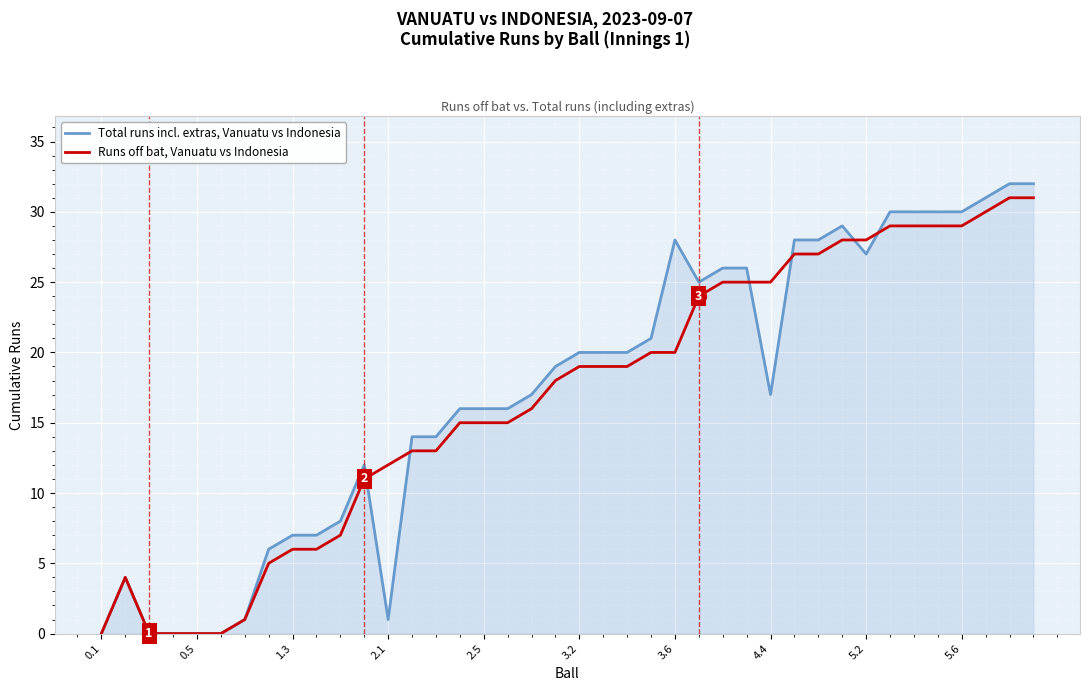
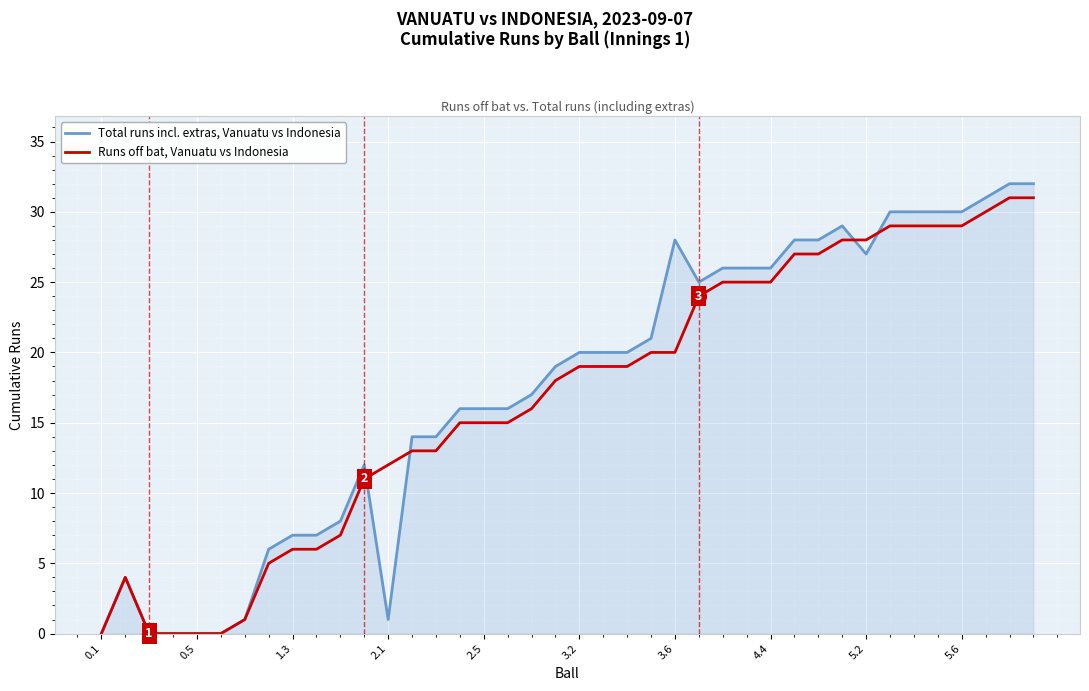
Total runs incl. extras, Vanuatu vs Indonesia, 4.4: 17 -> 26
